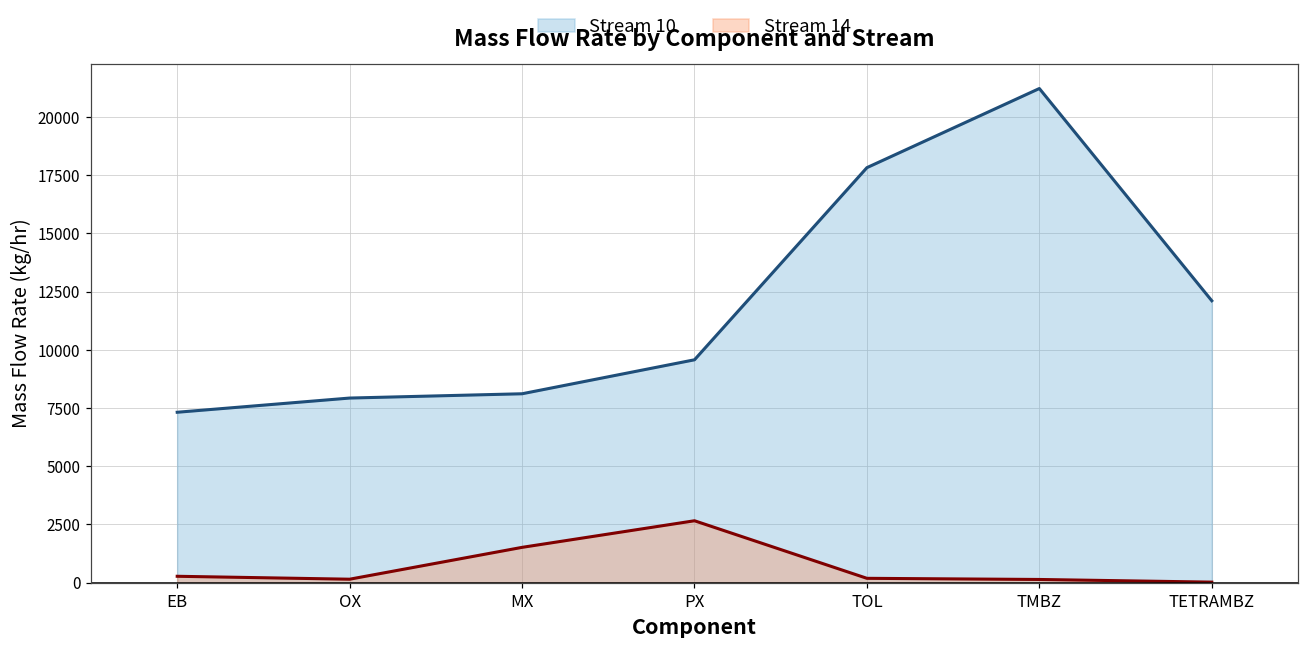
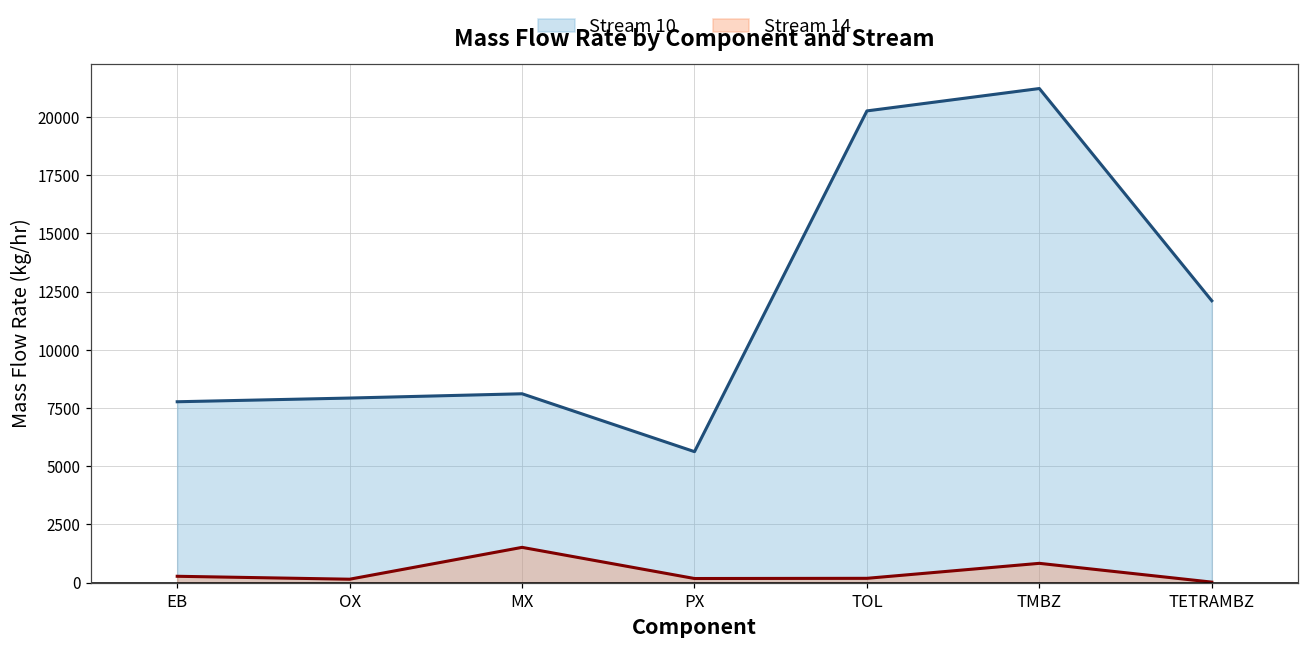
Stream 10, EB: 7300 -> 7800
Stream 10, PX: 9600 -> 5600
Stream 14, PX: 2700 -> 200
Stream 10, TOL: 17800 -> 20300
Stream 14, TMBZ: 100 -> 800
